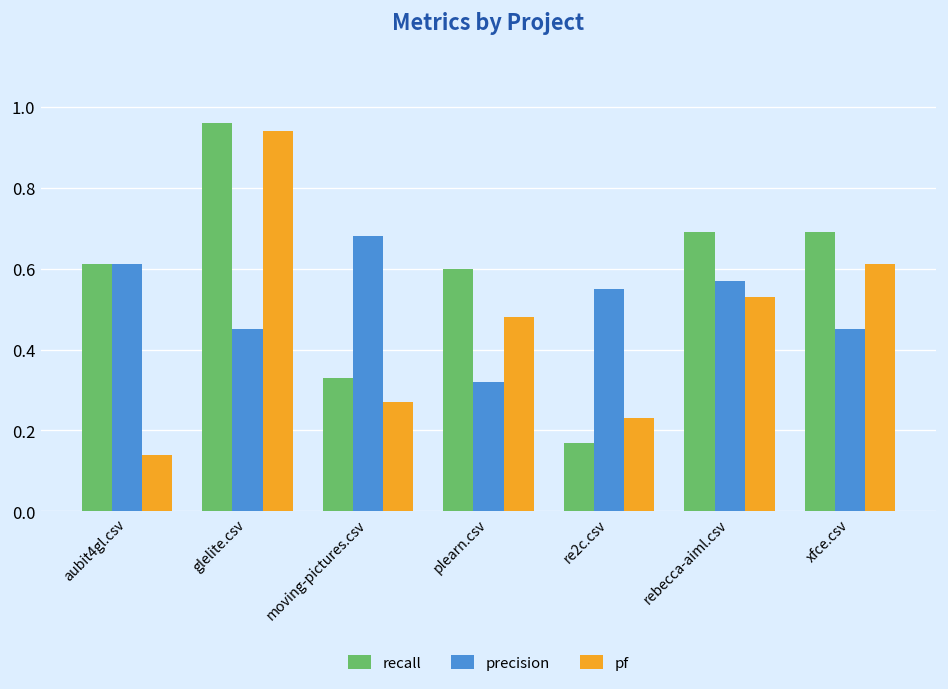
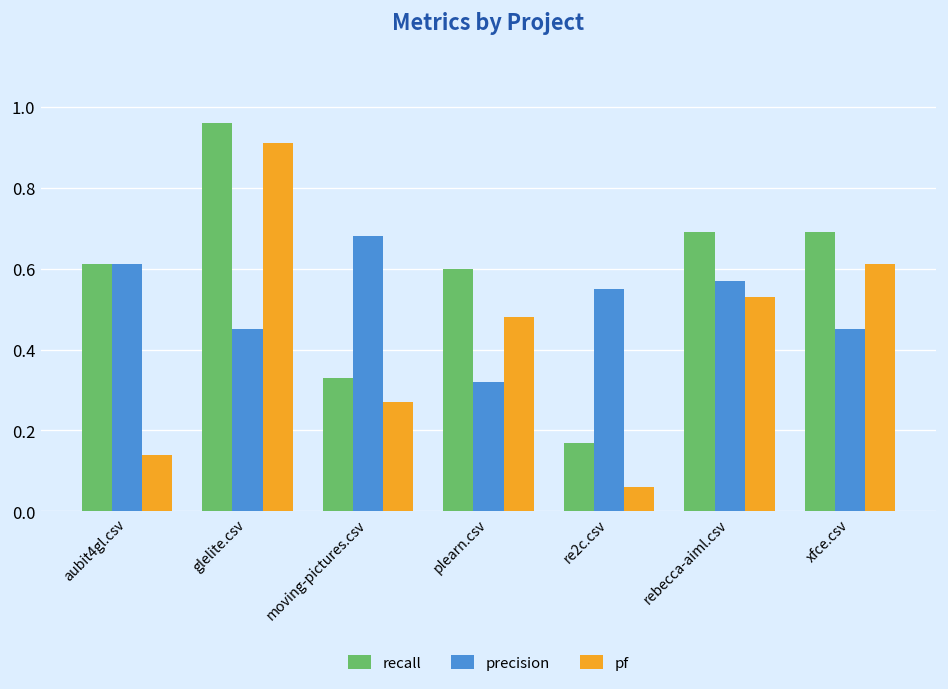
pf, glelite.csv: 0.94 -> 0.91
pf, re2c.csv: 0.23 -> 0.06
